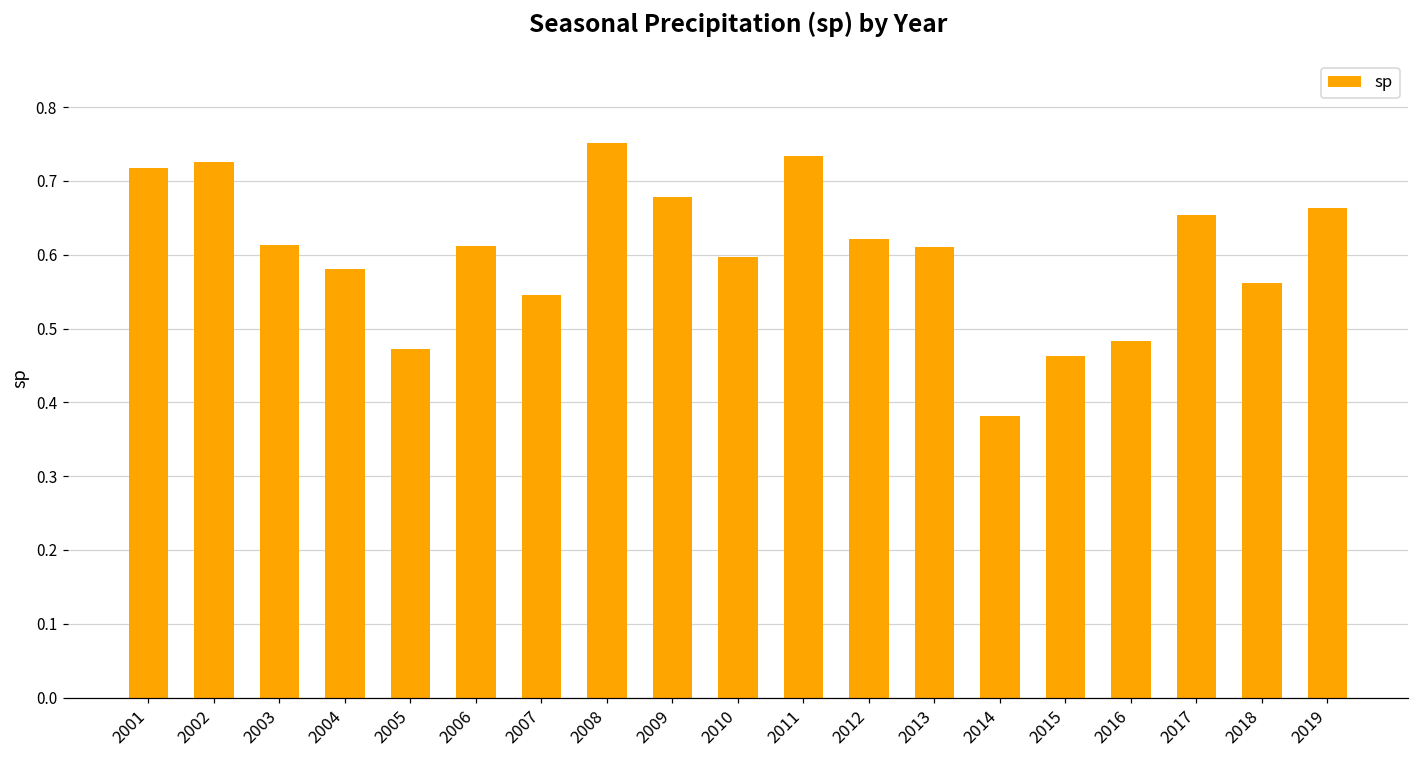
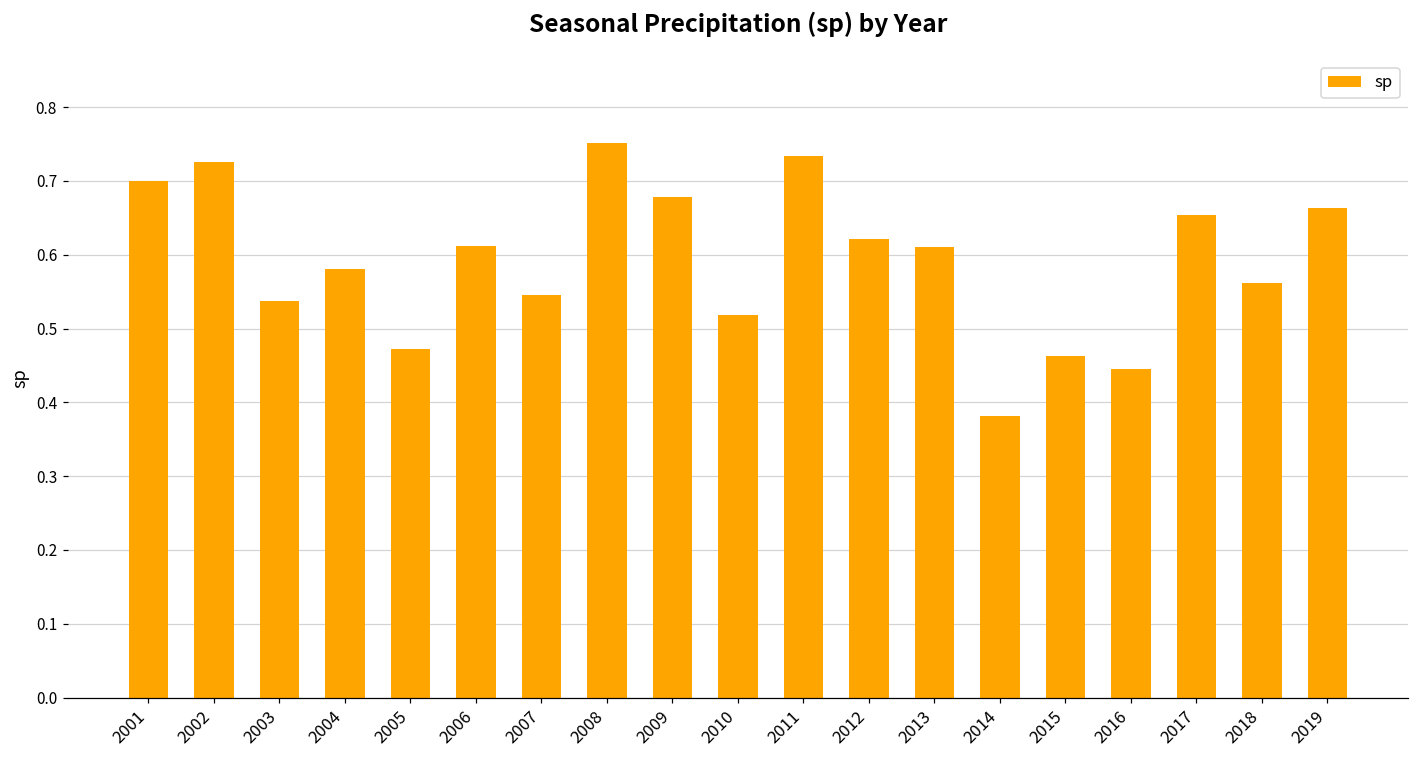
2001: 0.72 -> 0.70
2003: 0.61 -> 0.54
2010: 0.60 -> 0.52
2016: 0.48 -> 0.45
